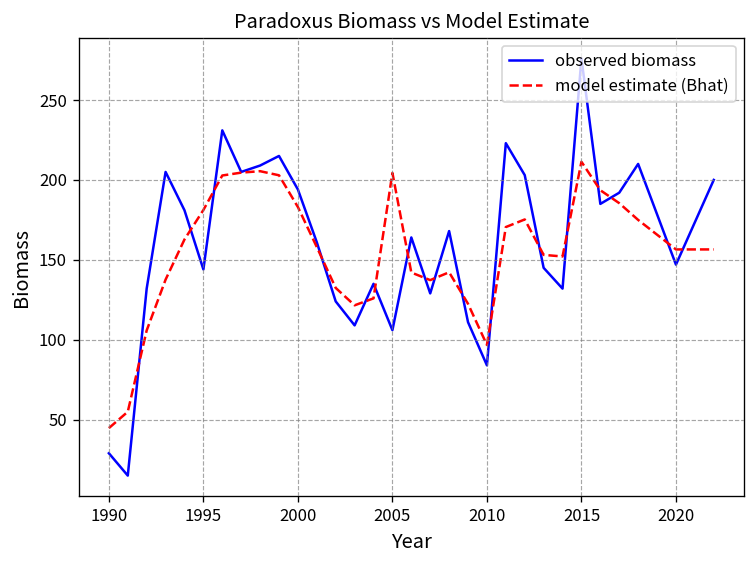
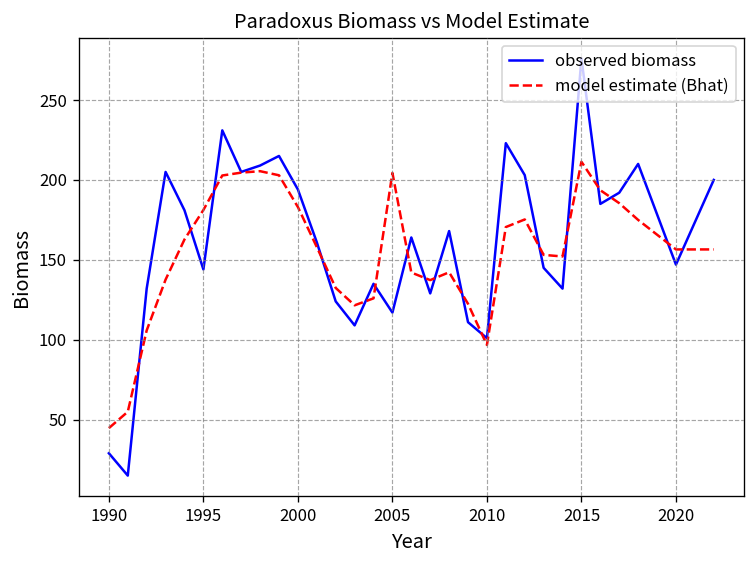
observed biomass, 2005: 106 -> 117
observed biomass, 2010: 84 -> 101
